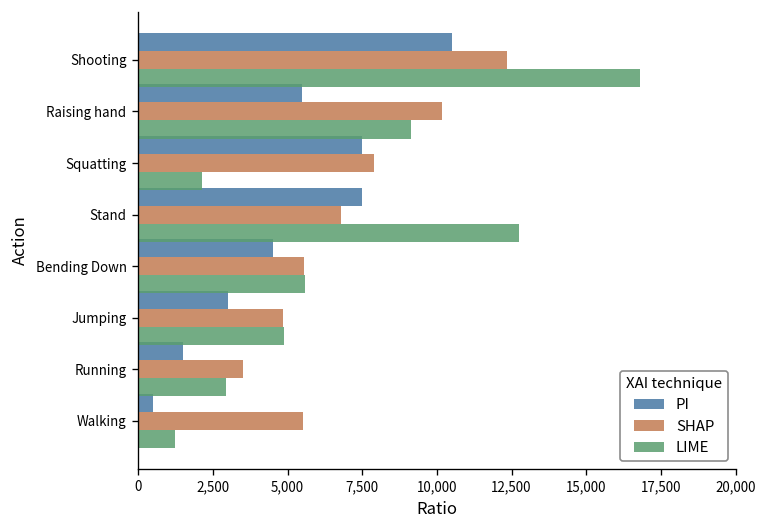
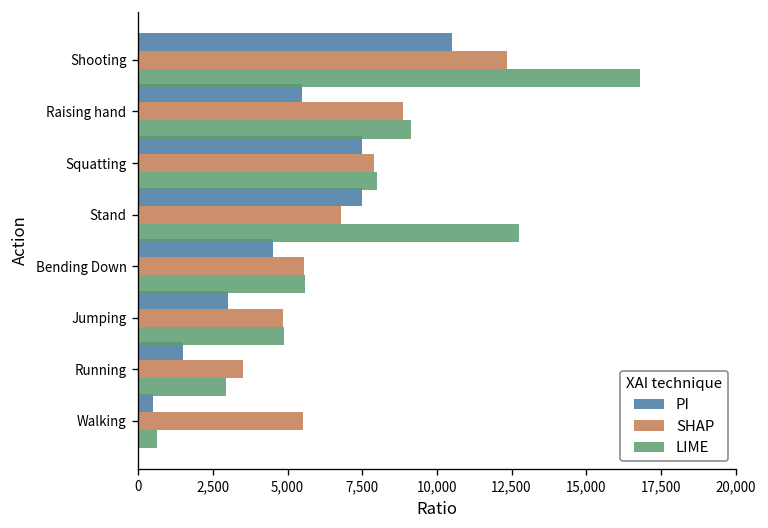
SHAP, Raising hand: 10,200 -> 8,900
LIME, Squatting: 2,100 -> 8,000
LIME, Walking: 1,200 -> 600
